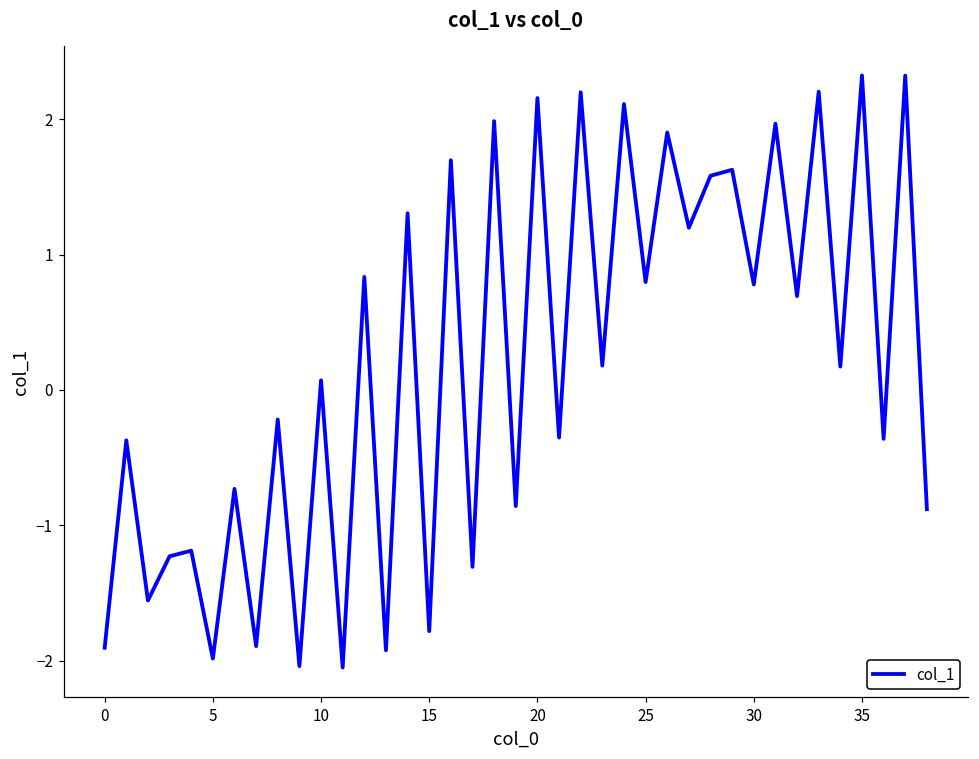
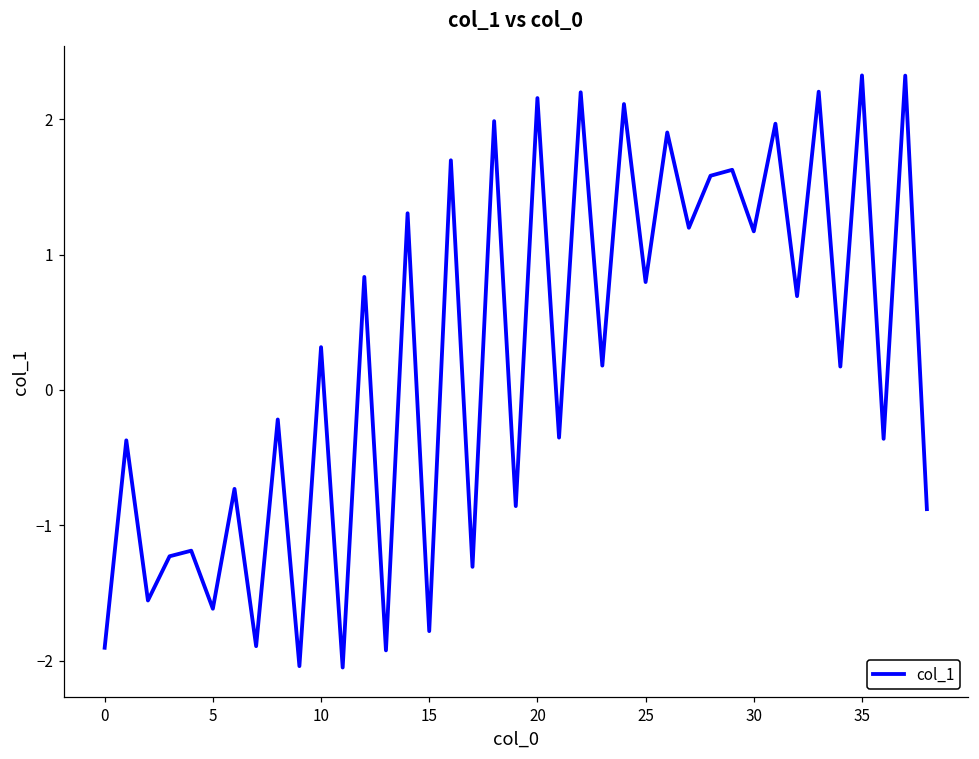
5: -1.99 -> -1.62
10: 0.07 -> 0.32
30: 0.78 -> 1.17
